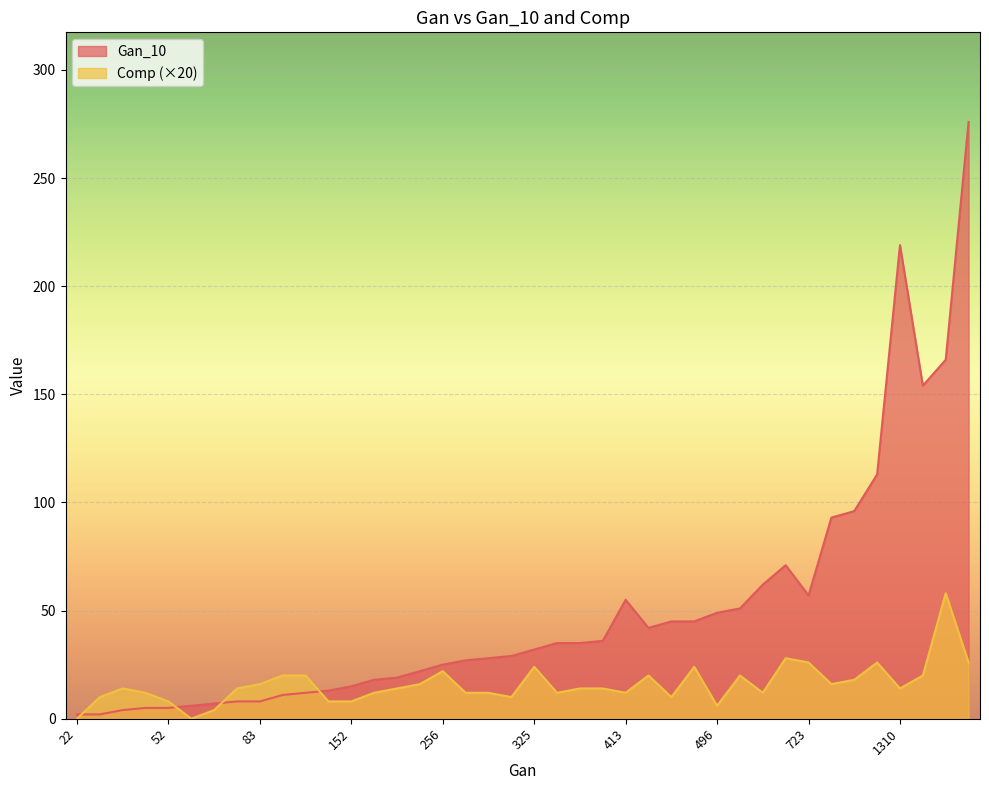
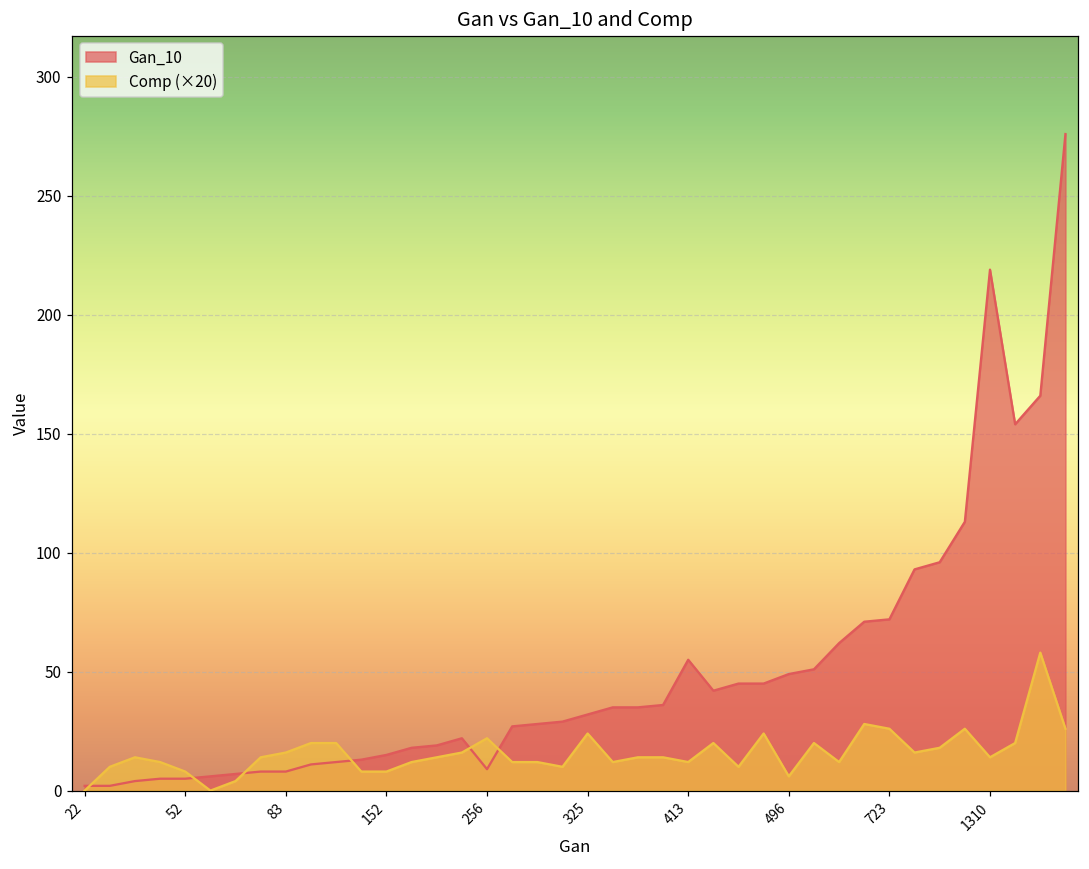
Gan_10, 256: 25 -> 9
Gan_10, 723: 57 -> 72
